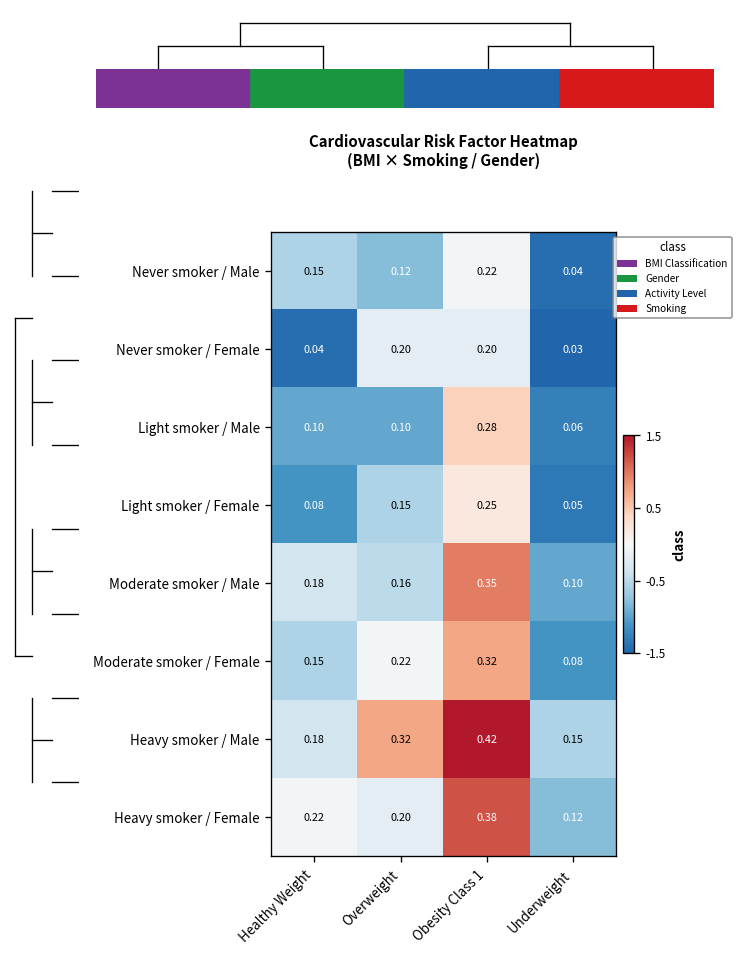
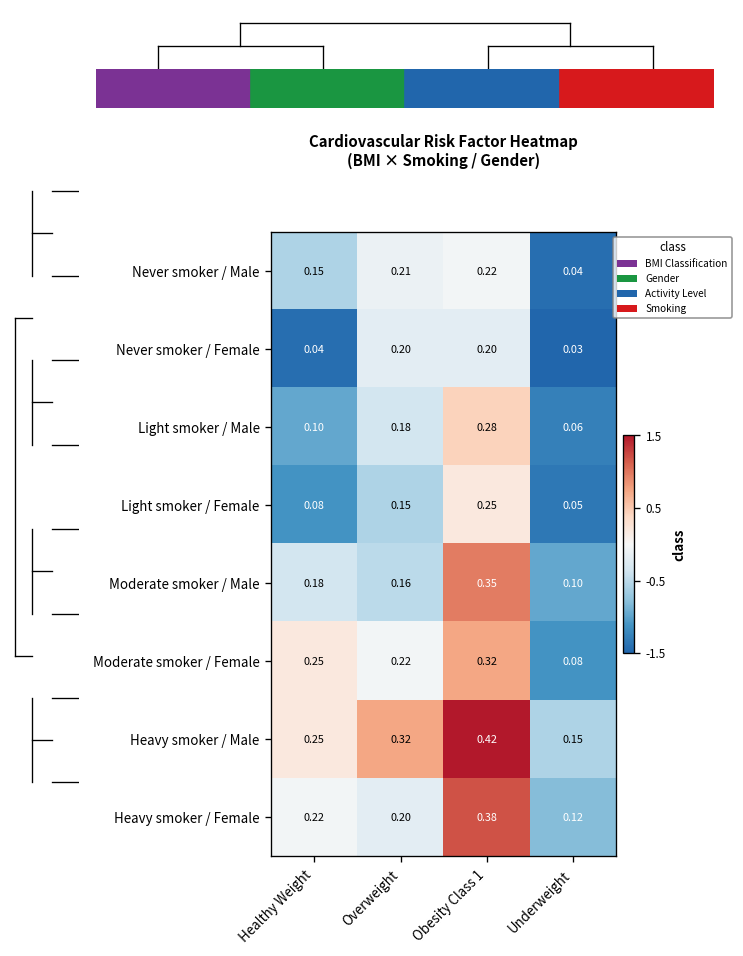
Cardiovascular Risk Factor Heatmap (BMI × Smoking / Gender), Never smoker / Male, Overweight: 0.12 -> 0.21
Cardiovascular Risk Factor Heatmap (BMI × Smoking / Gender), Light smoker / Male, Overweight: 0.10 -> 0.18
Cardiovascular Risk Factor Heatmap (BMI × Smoking / Gender), Moderate smoker / Female, Healthy Weight: 0.15 -> 0.25
Cardiovascular Risk Factor Heatmap (BMI × Smoking / Gender), Heavy smoker / Male, Healthy Weight: 0.18 -> 0.25
